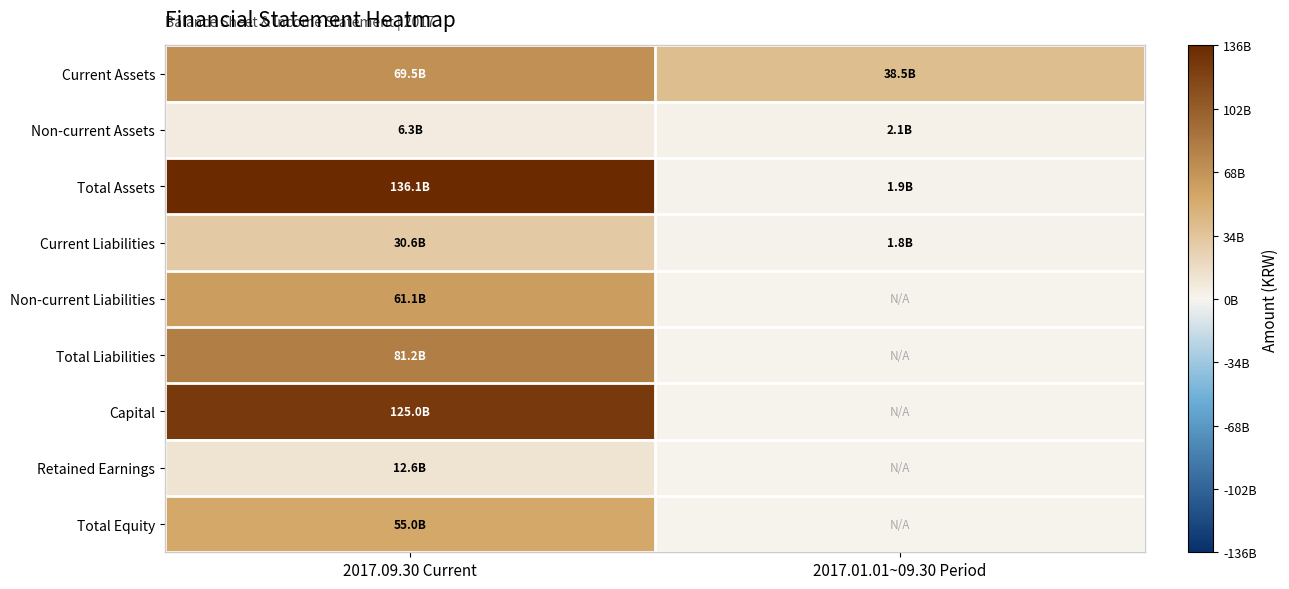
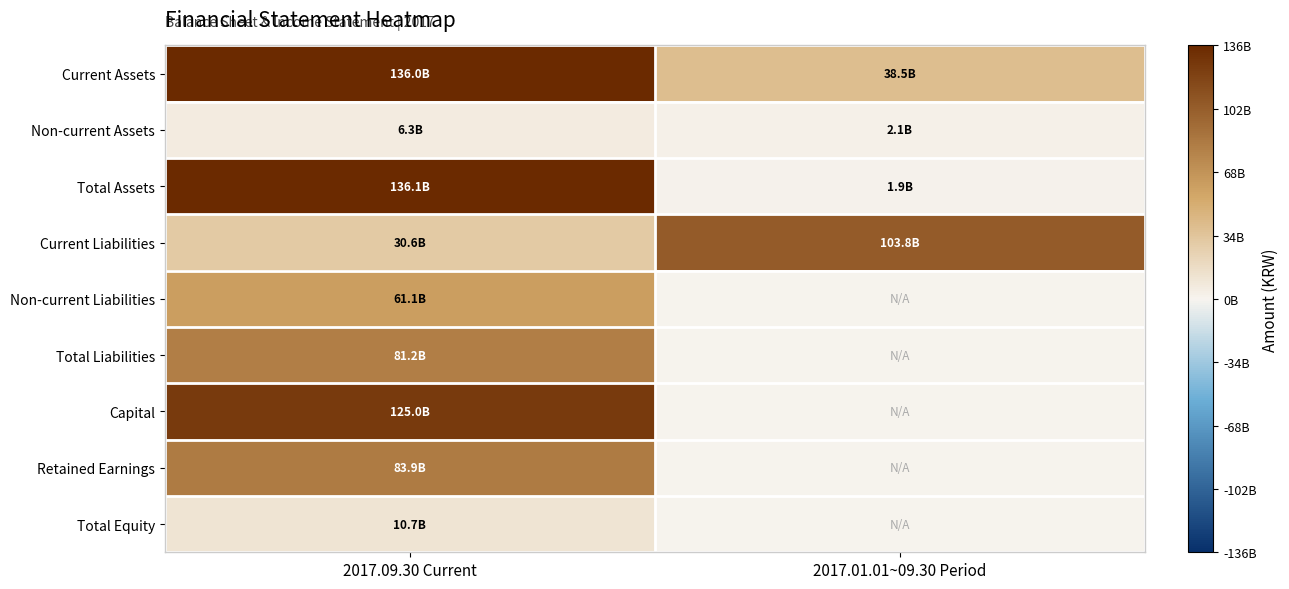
Current Assets, 2017.09.30 Current: 69.5B -> 136.0B
Current Liabilities, 2017.01.01~09.30 Period: 1.8B -> 103.8B
Retained Earnings, 2017.09.30 Current: 12.6B -> 83.9B
Total Equity, 2017.09.30 Current: 55.0B -> 10.7B
